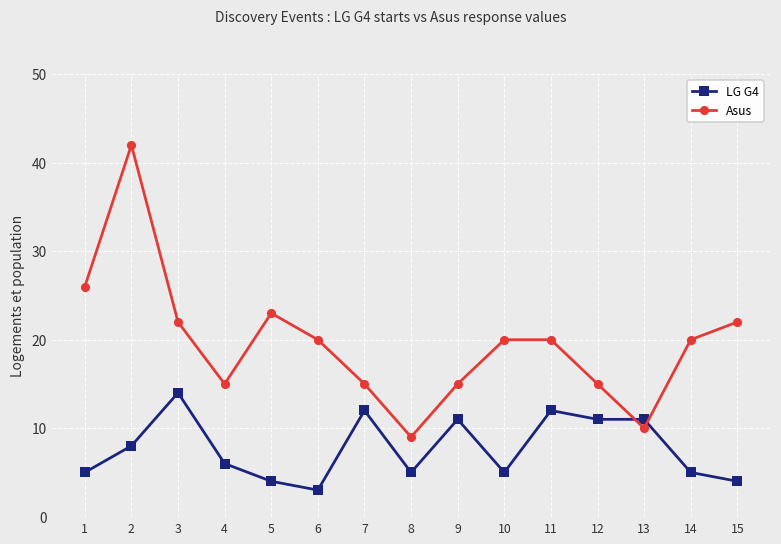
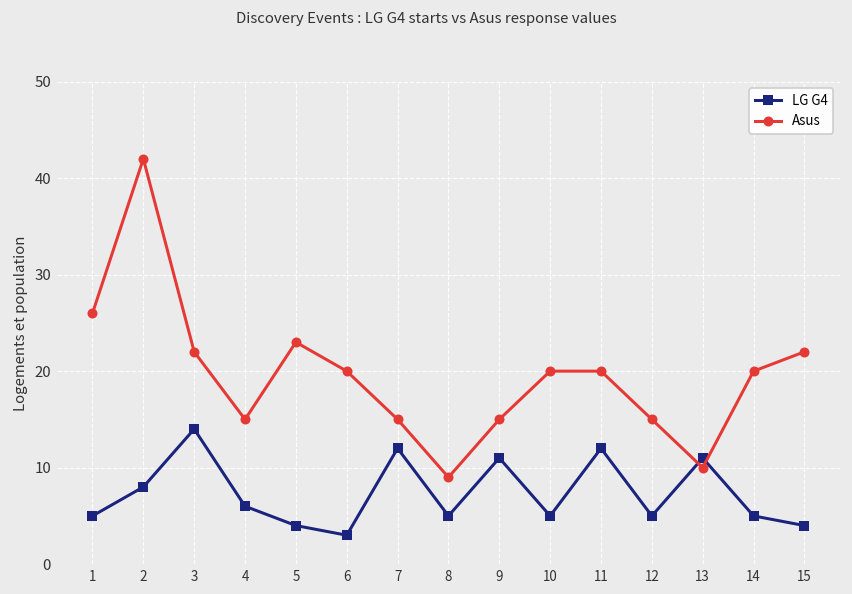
LG G4, 12: 11 -> 5
